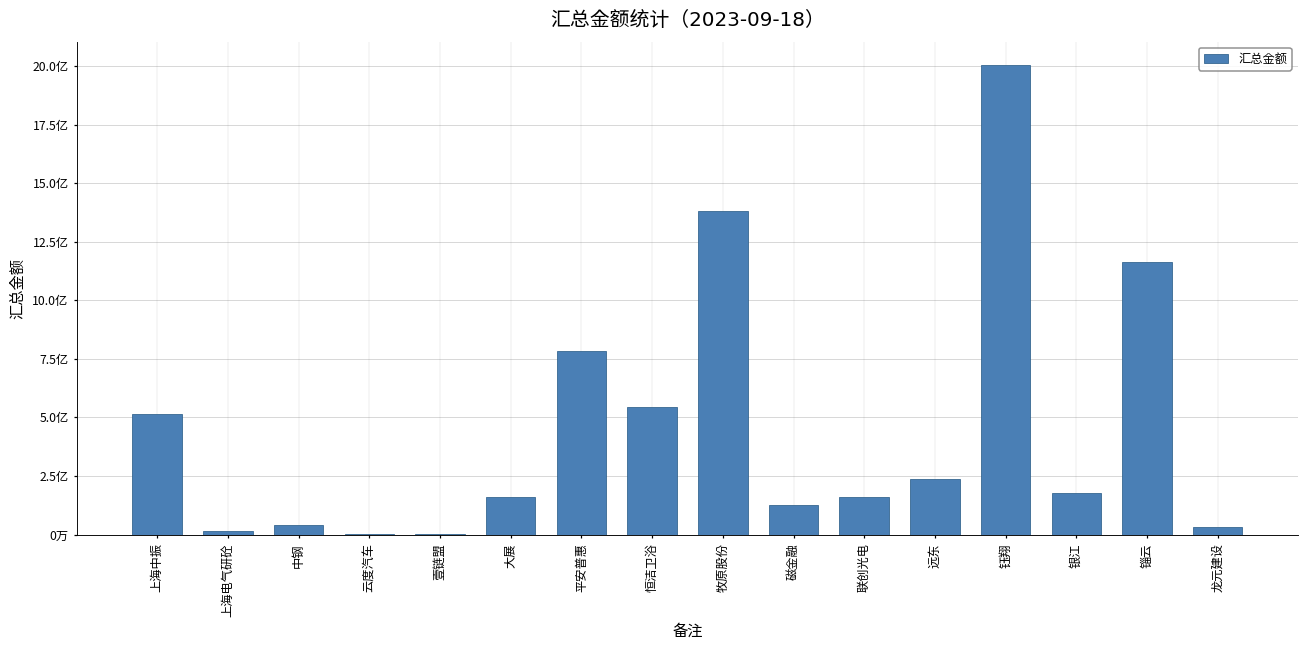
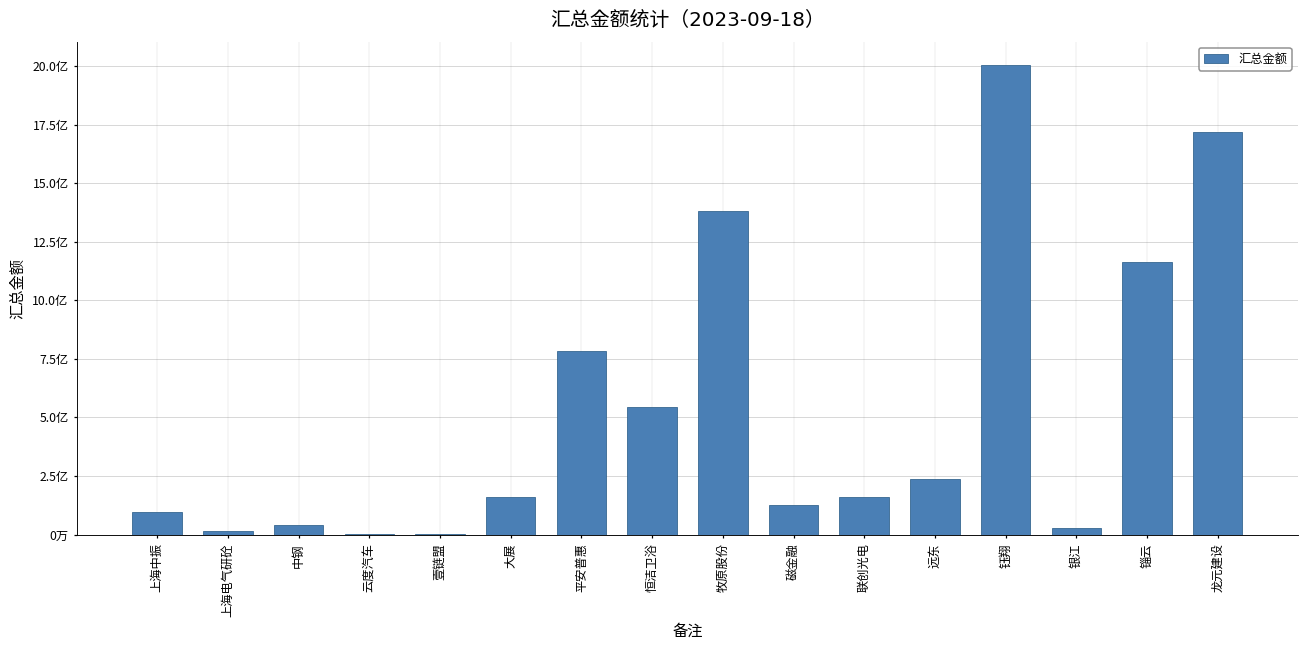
上海中振: 5.1亿 -> 1.0亿
银江: 1.8亿 -> 0.3亿
龙元建设: 0.3亿 -> 17.2亿
